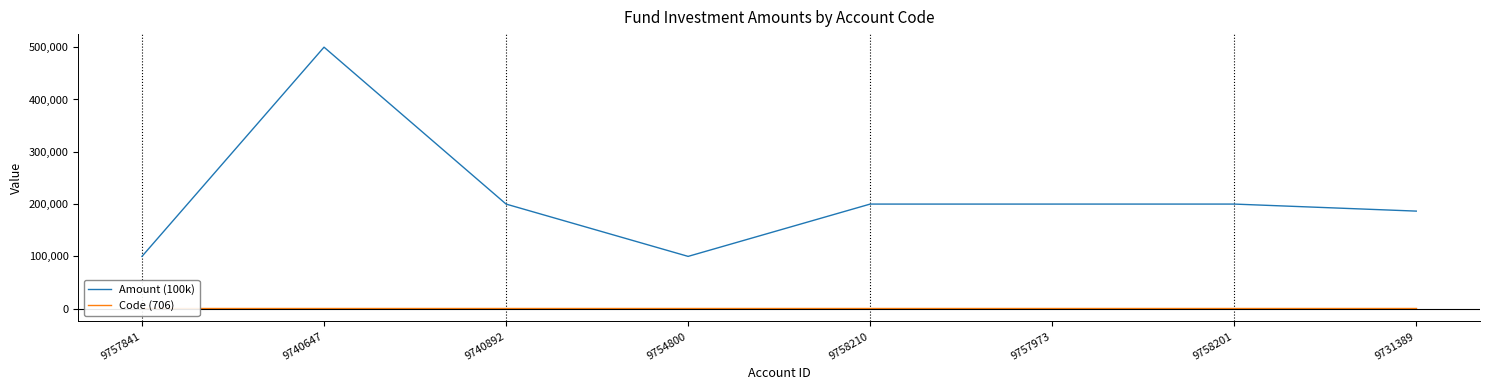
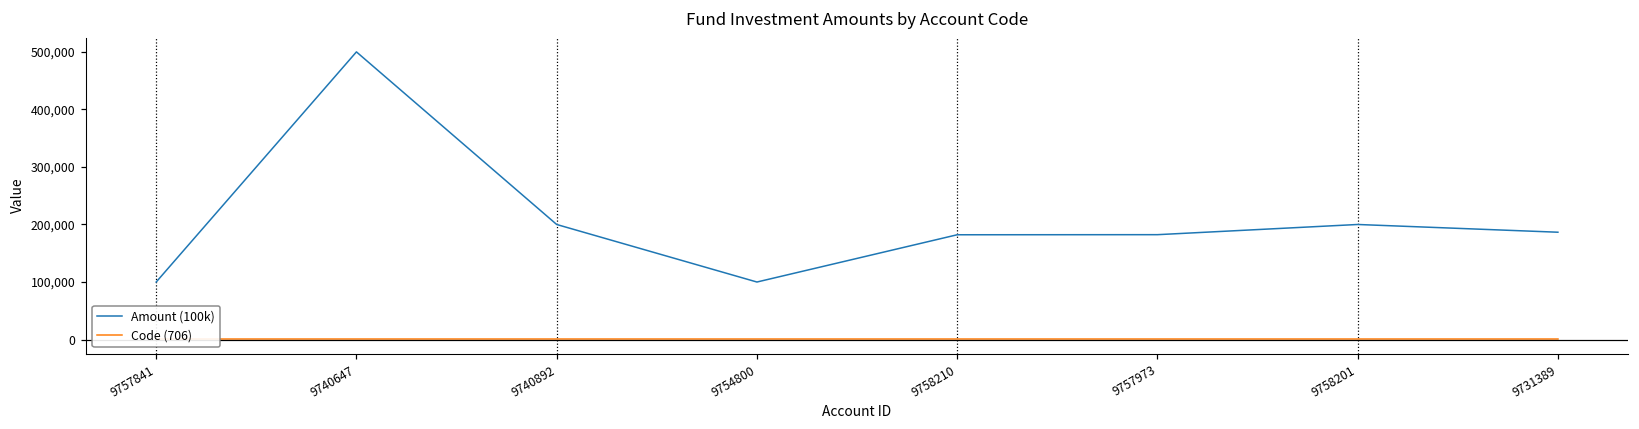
Amount (100k), 9758210: 200,000 -> 180,000
Amount (100k), 9757973: 200,000 -> 180,000
